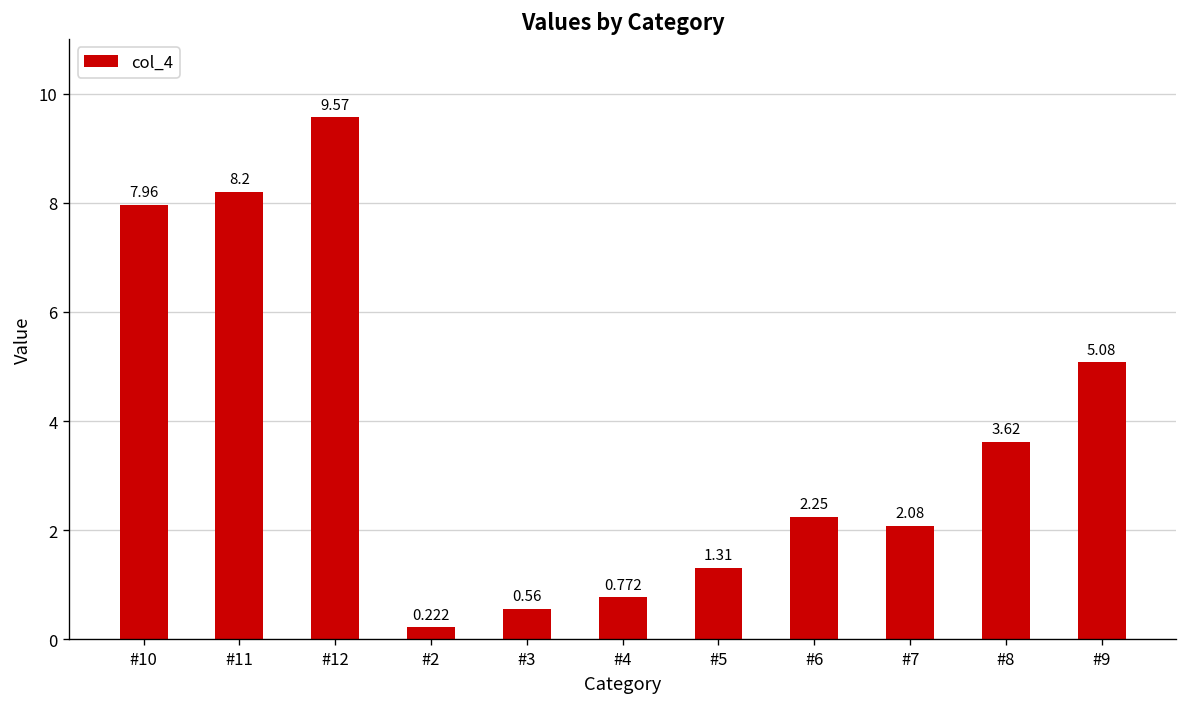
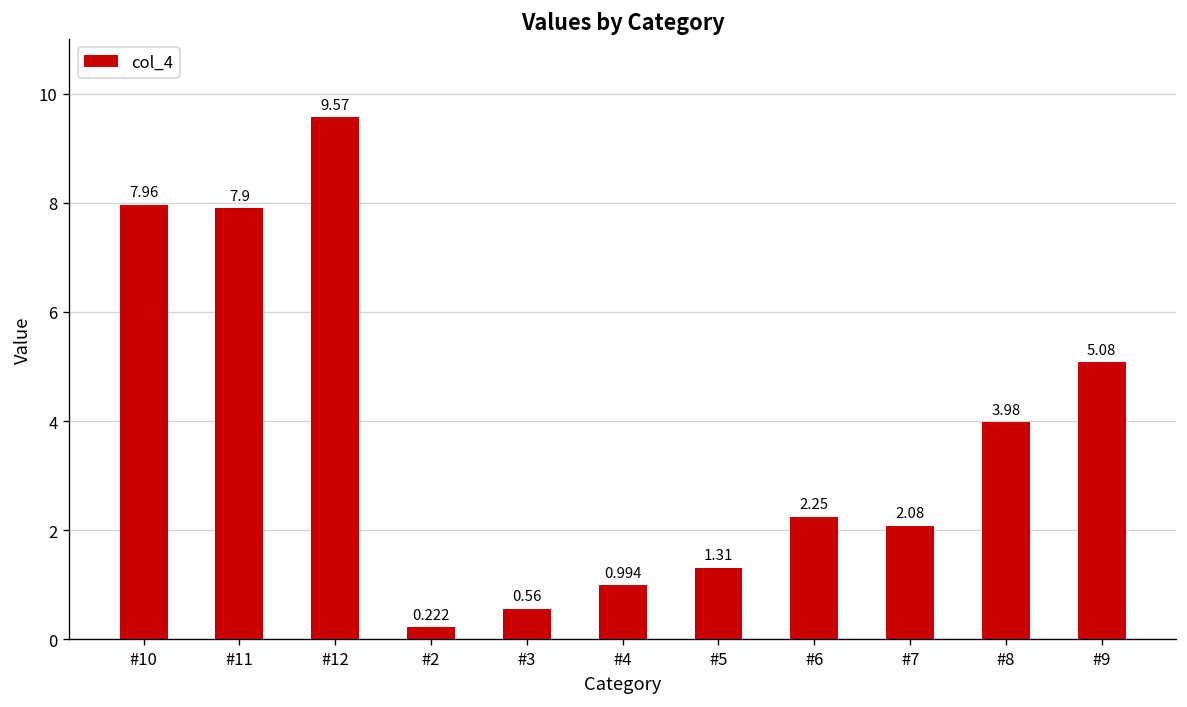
#11: 8.2 -> 7.9
#4: 0.772 -> 0.994
#8: 3.62 -> 3.98
